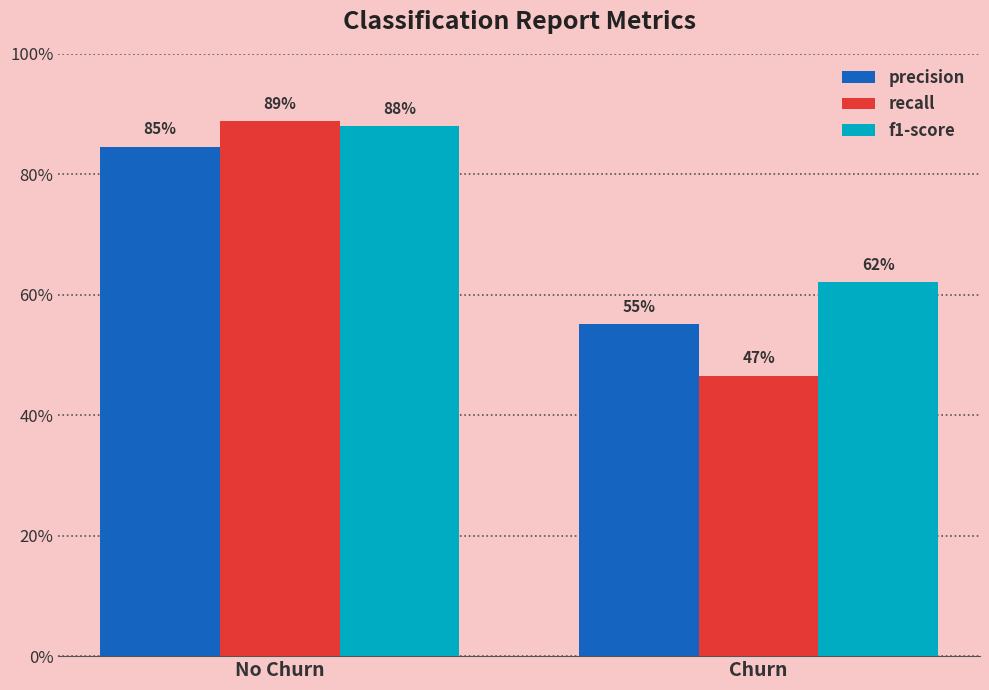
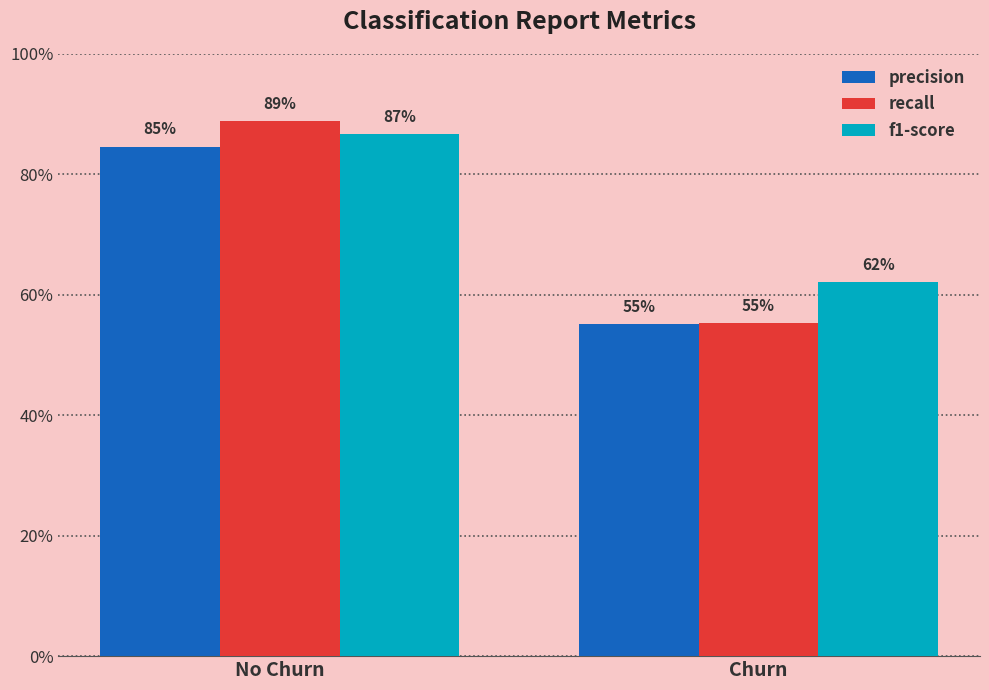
f1-score, No Churn: 88% -> 87%
recall, Churn: 47% -> 55%
